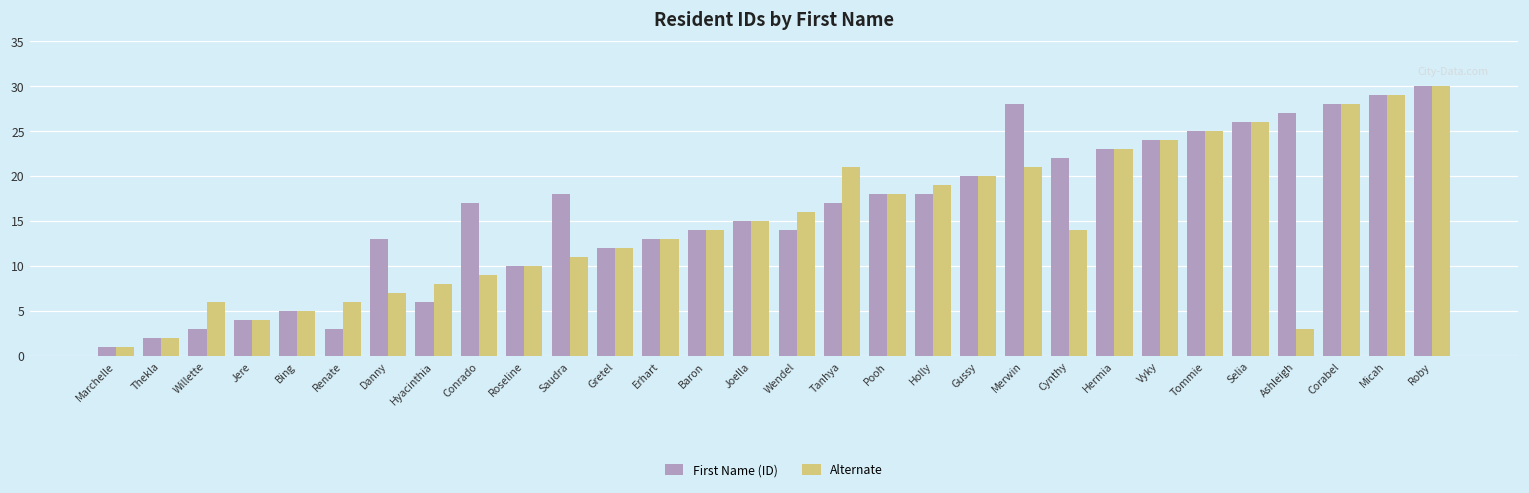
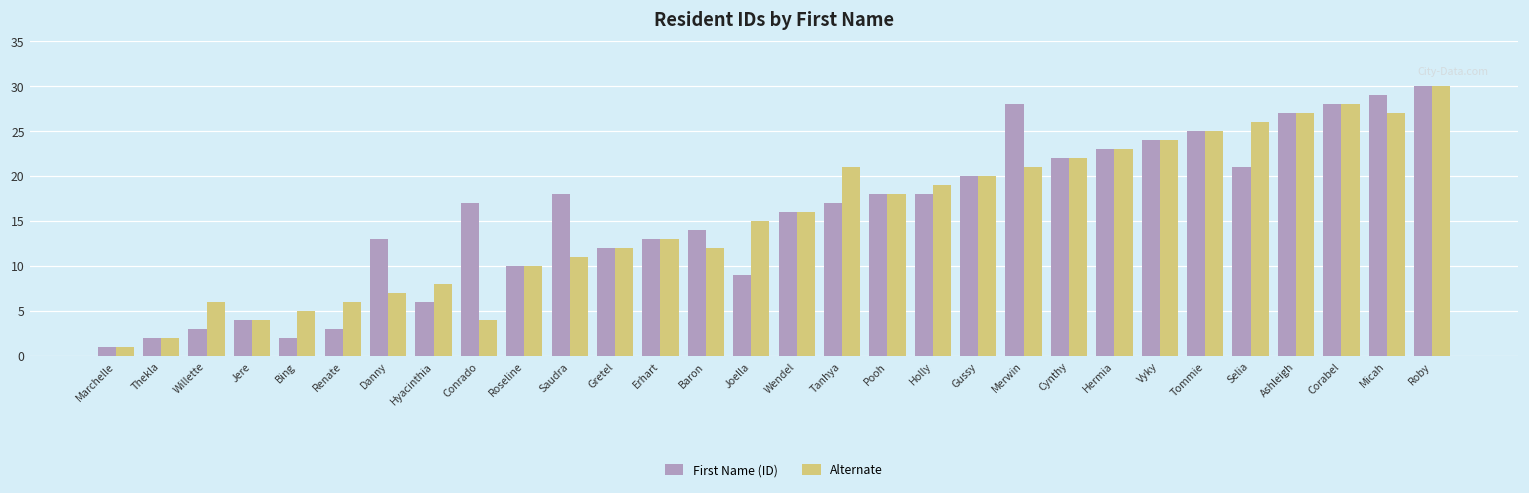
First Name (ID), Bing: 5 -> 2
Alternate, Conrado: 9 -> 4
Alternate, Baron: 14 -> 12
First Name (ID), Joella: 15 -> 9
First Name (ID), Wendel: 14 -> 16
Alternate, Cynthy: 14 -> 22
First Name (ID), Selia: 26 -> 21
Alternate, Ashleigh: 3 -> 27
Alternate, Micah: 29 -> 27
